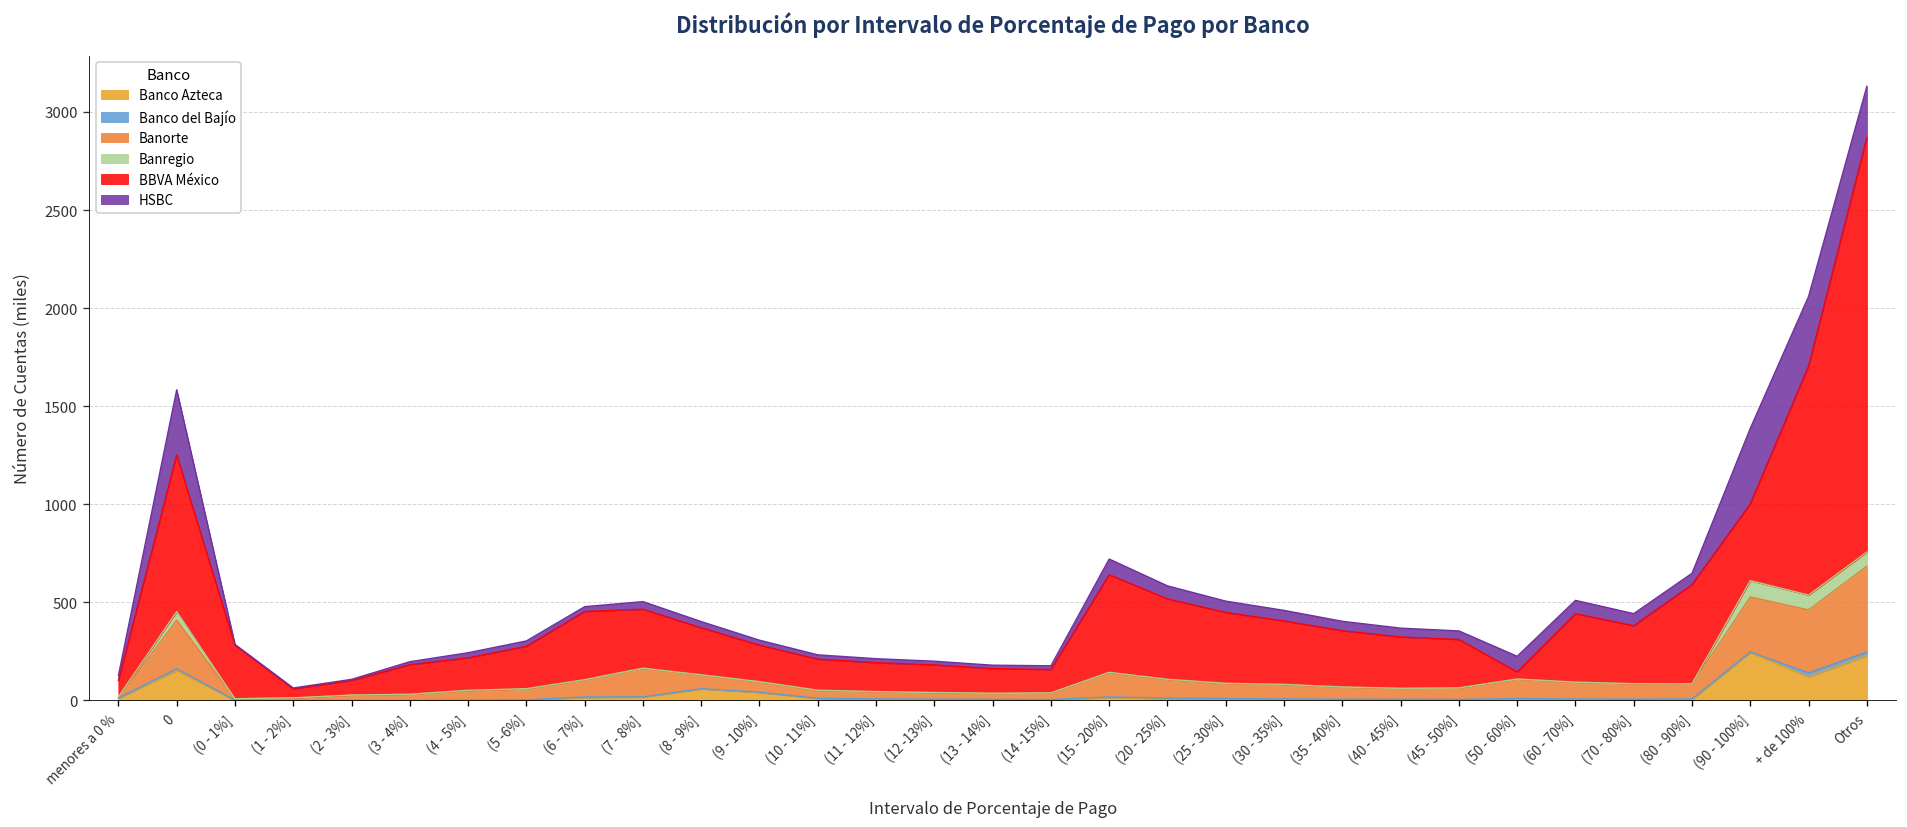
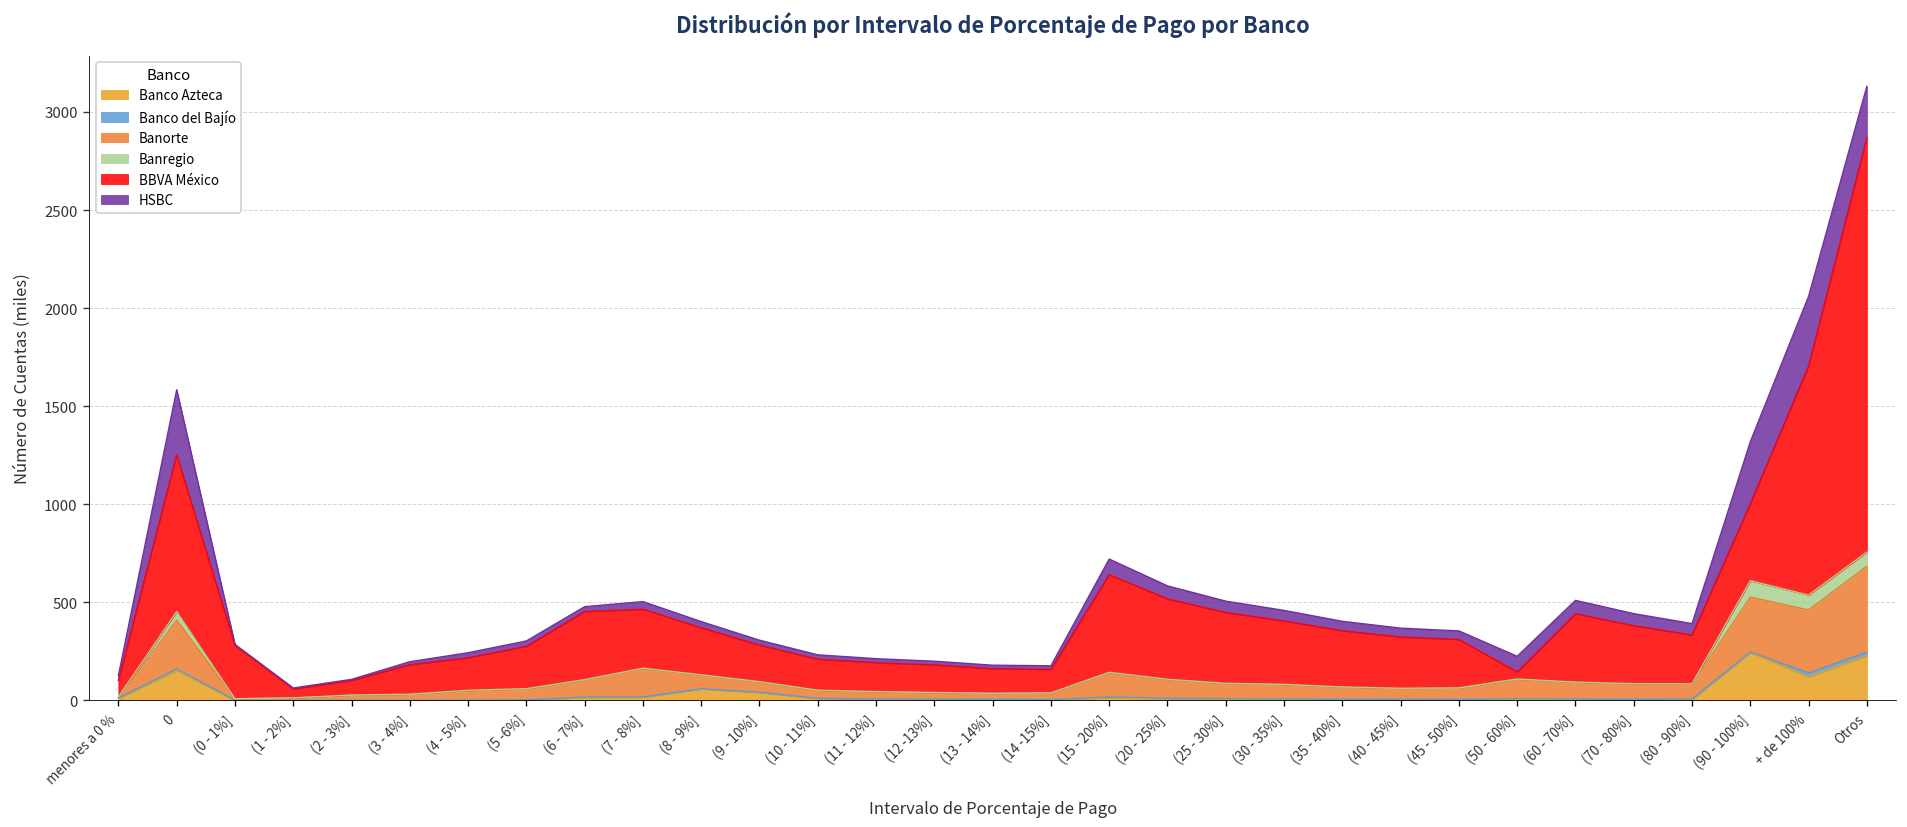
BBVA México, (80 - 90%]: 510 -> 250
HSBC, (90 - 100%]: 390 -> 320
